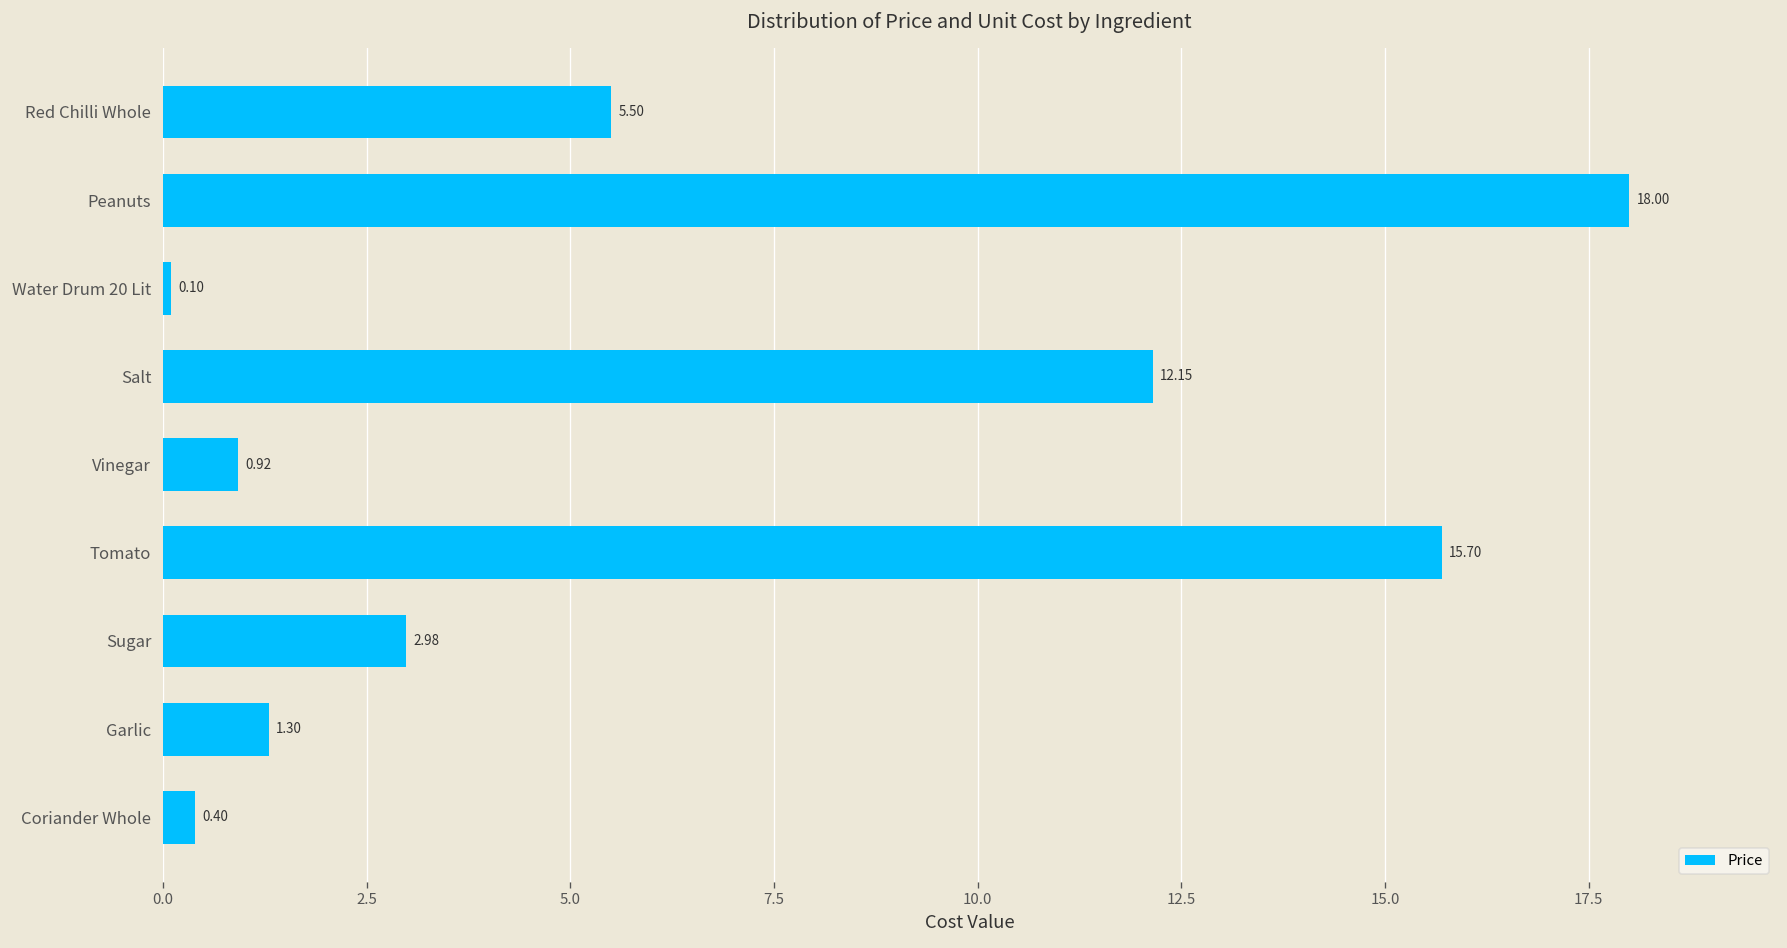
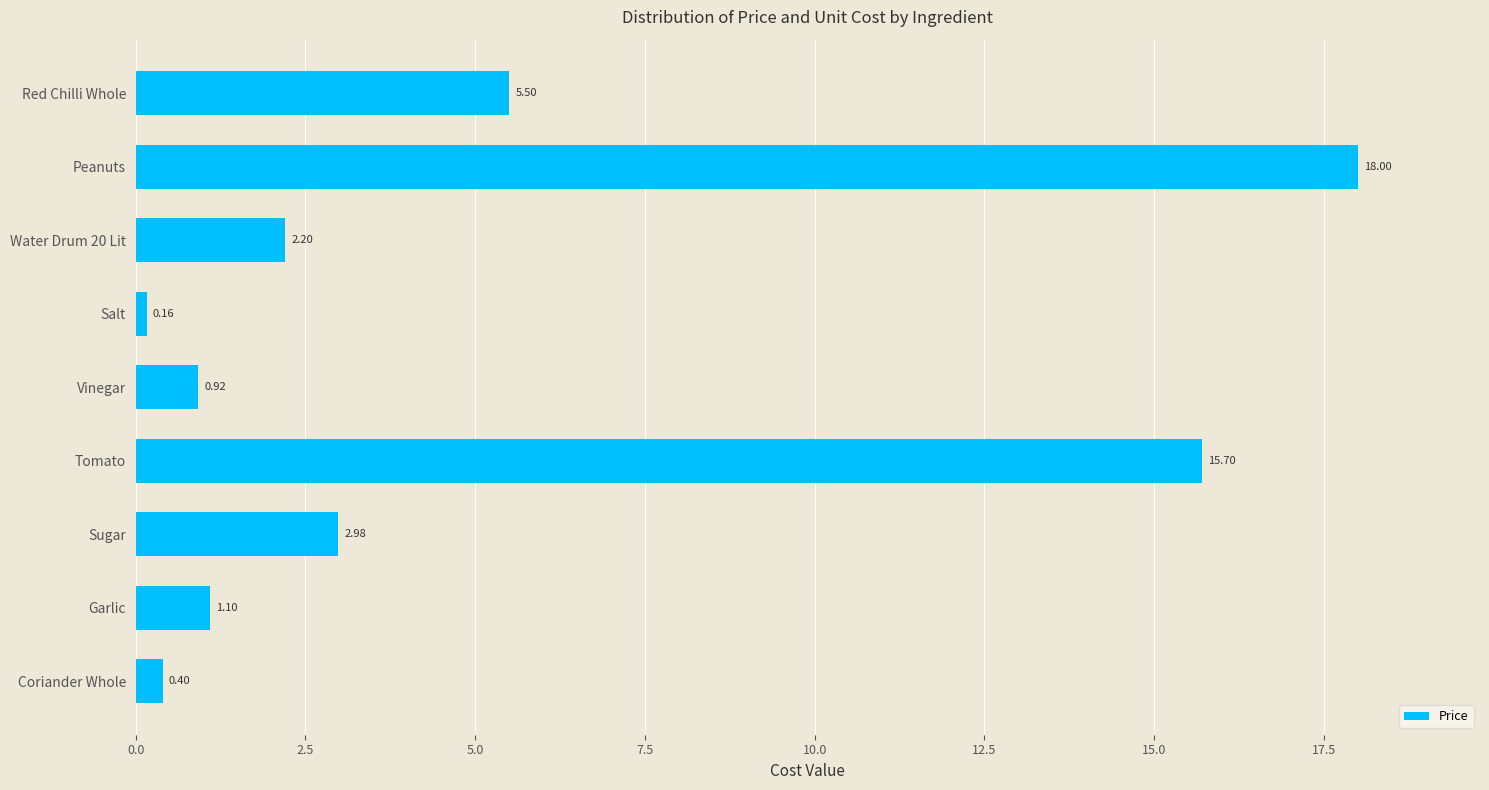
Water Drum 20 Lit: 0.10 -> 2.20
Salt: 12.15 -> 0.16
Garlic: 1.30 -> 1.10
